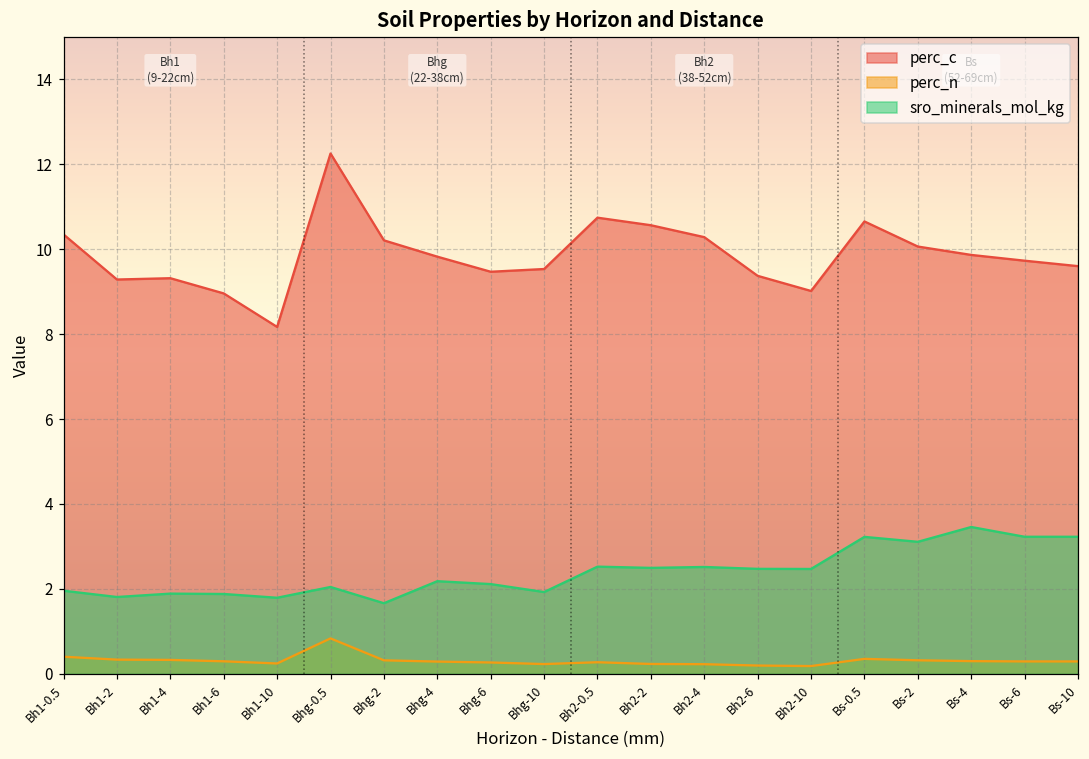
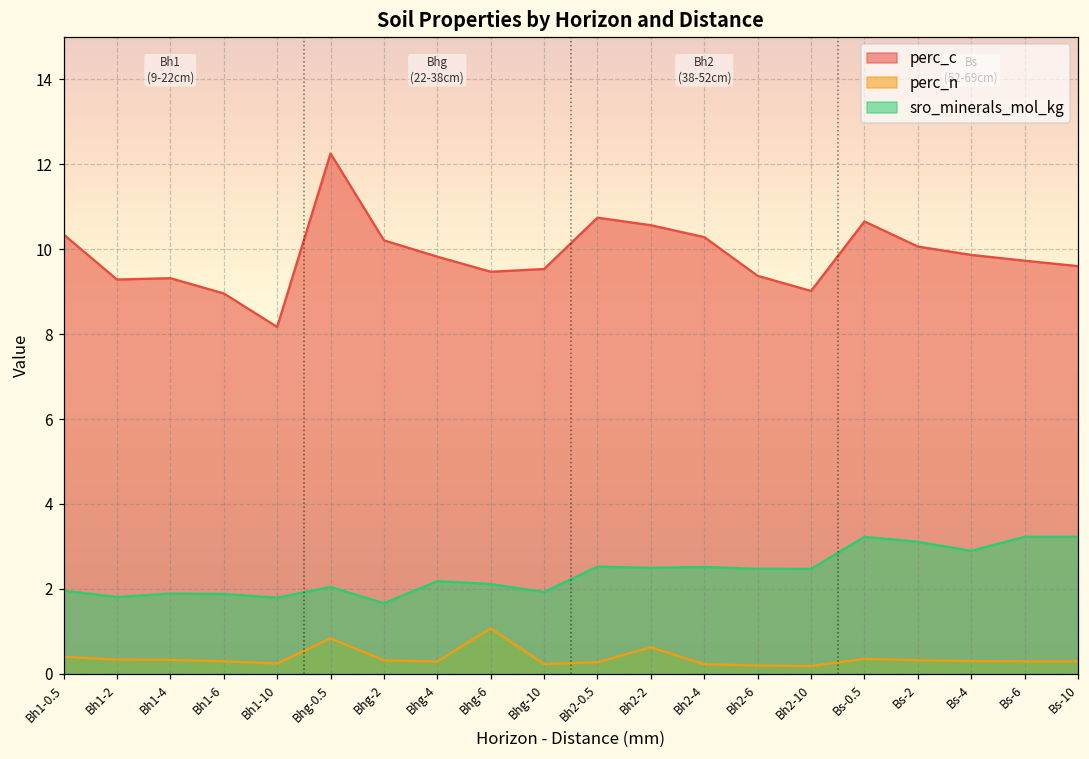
perc_n, Bhg-6: 0.3 -> 1.1
perc_n, Bh2-2: 0.2 -> 0.6
sro_minerals_mol_kg, Bs-4: 3.5 -> 2.9
